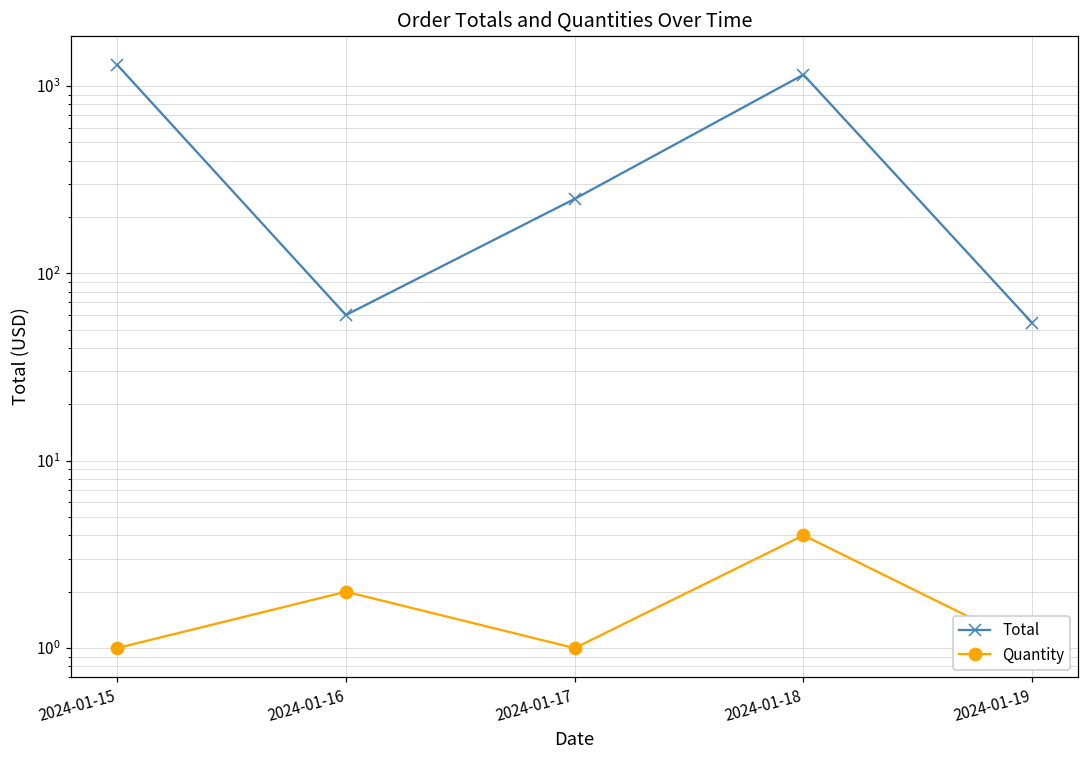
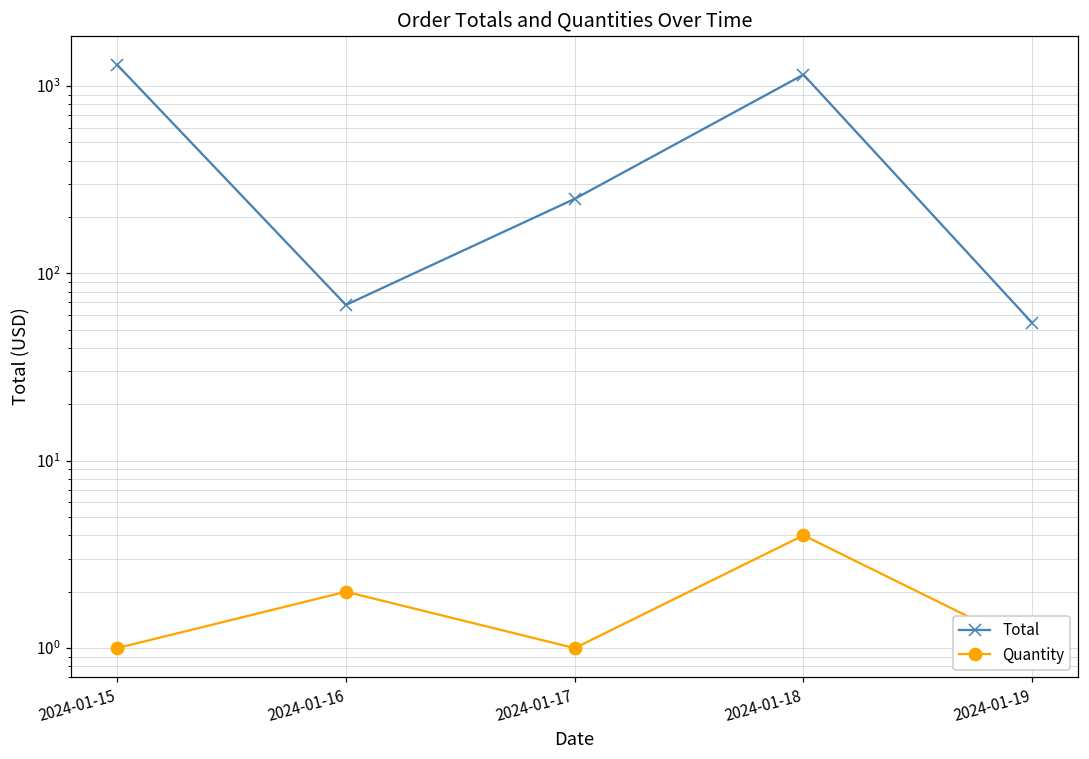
Total, 2024-01-16: 60 -> 68
